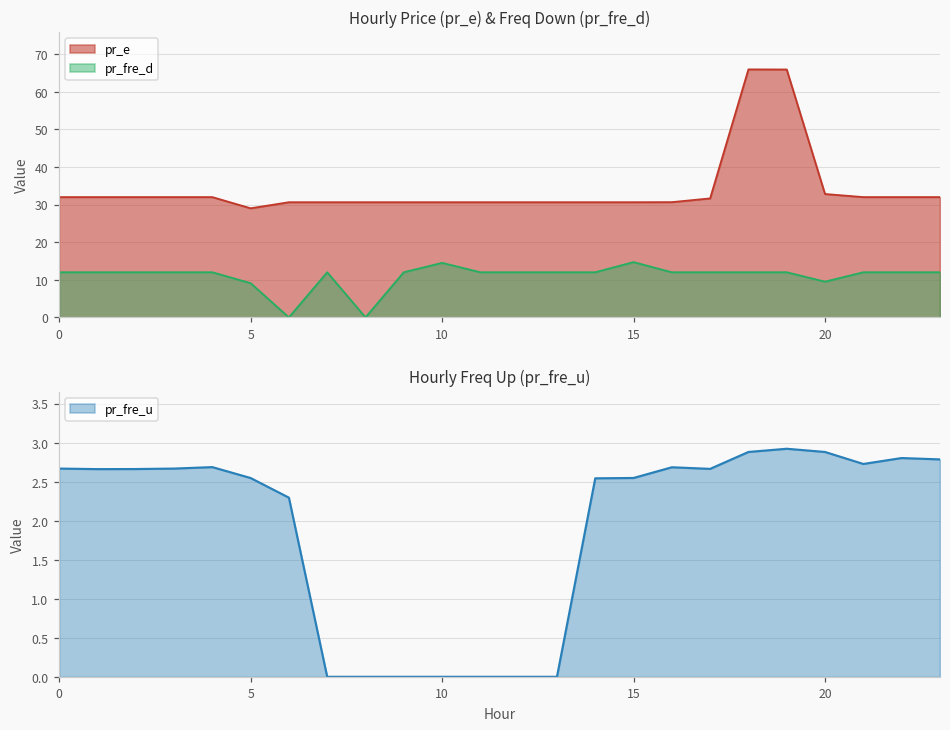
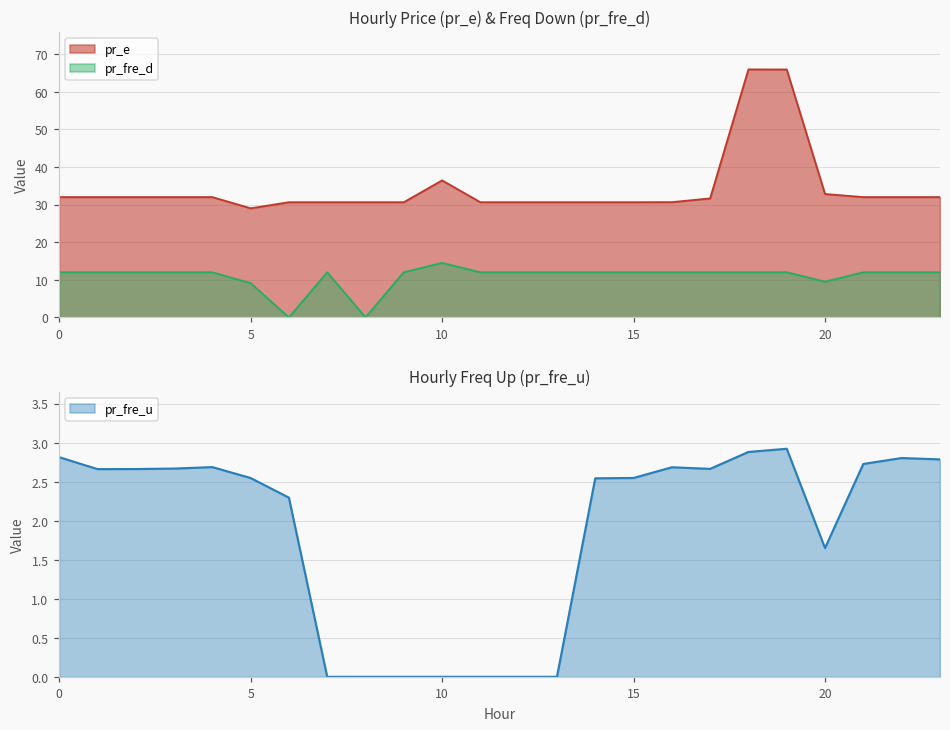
Hourly Price (pr_e) & Freq Down (pr_fre_d), pr_e, 10: 31 -> 36
Hourly Price (pr_e) & Freq Down (pr_fre_d), pr_fre_d, 15: 15 -> 12
Hourly Freq Up (pr_fre_u), 0: 2.7 -> 2.8
Hourly Freq Up (pr_fre_u), 20: 2.9 -> 1.7
